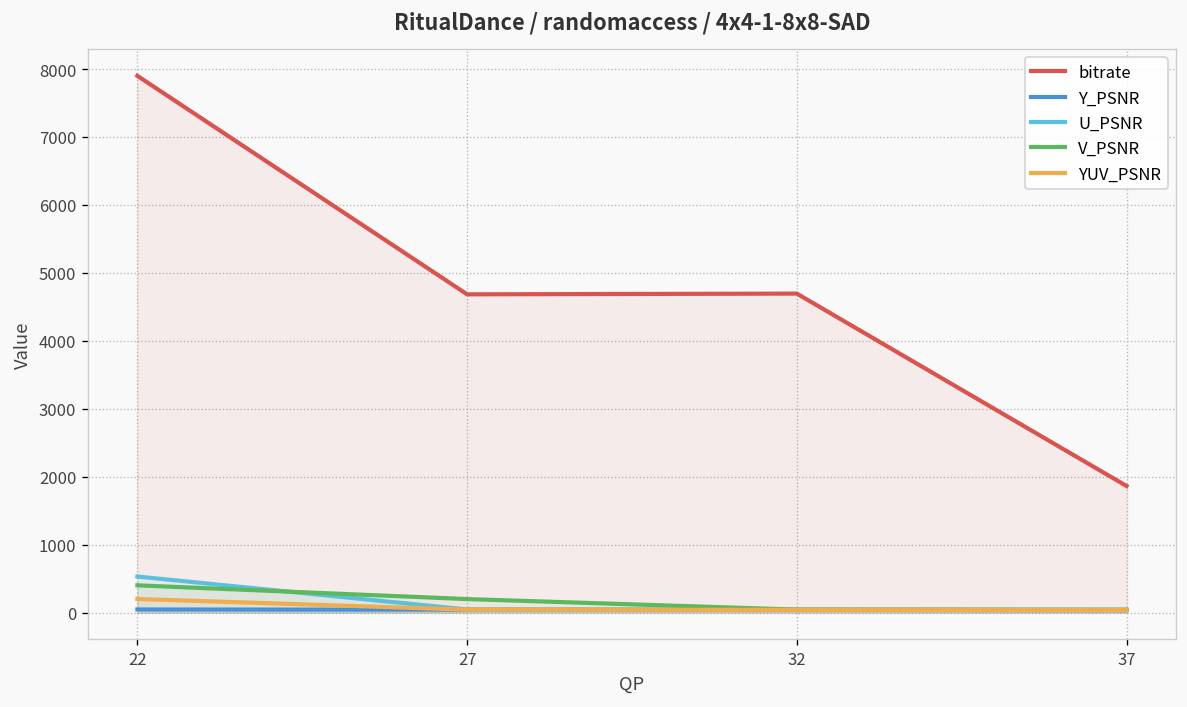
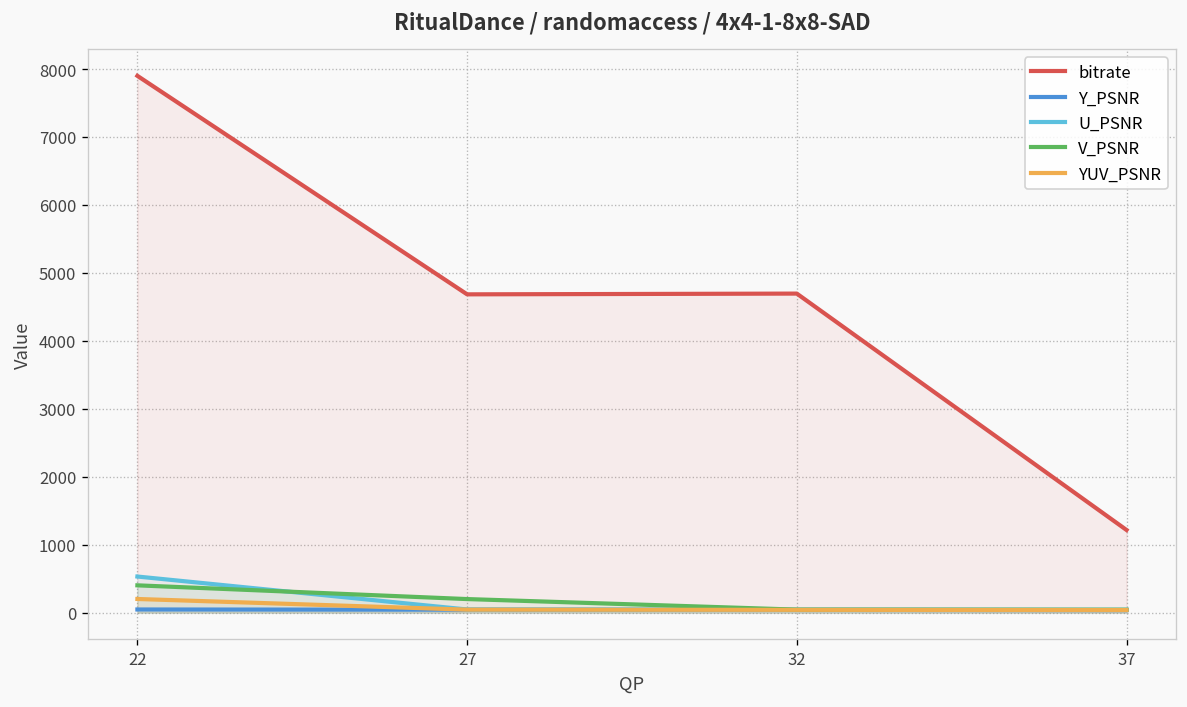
bitrate, 37: 1900 -> 1200
